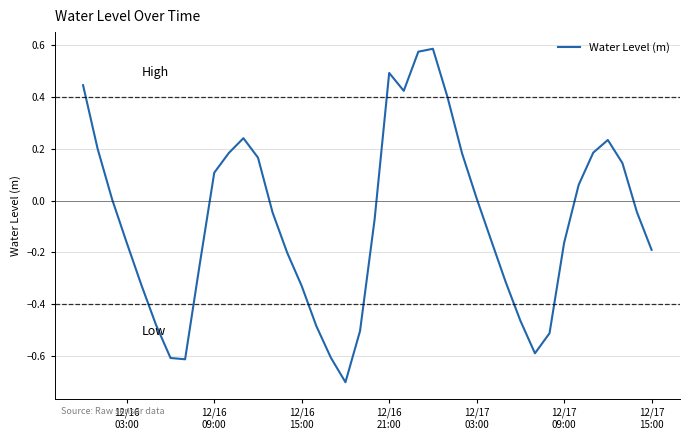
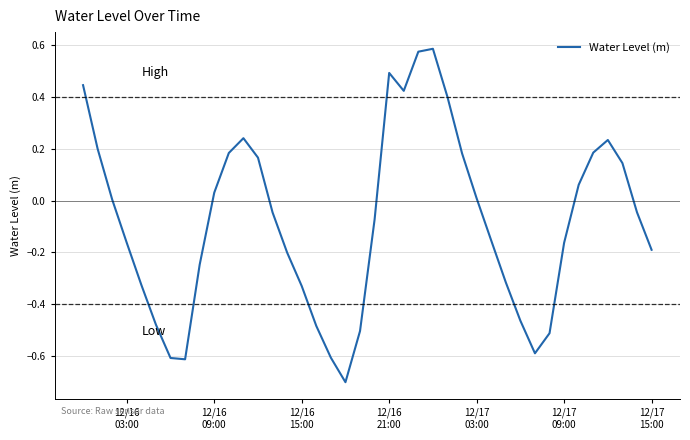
12/16 09:00: 0.11 -> 0.03
